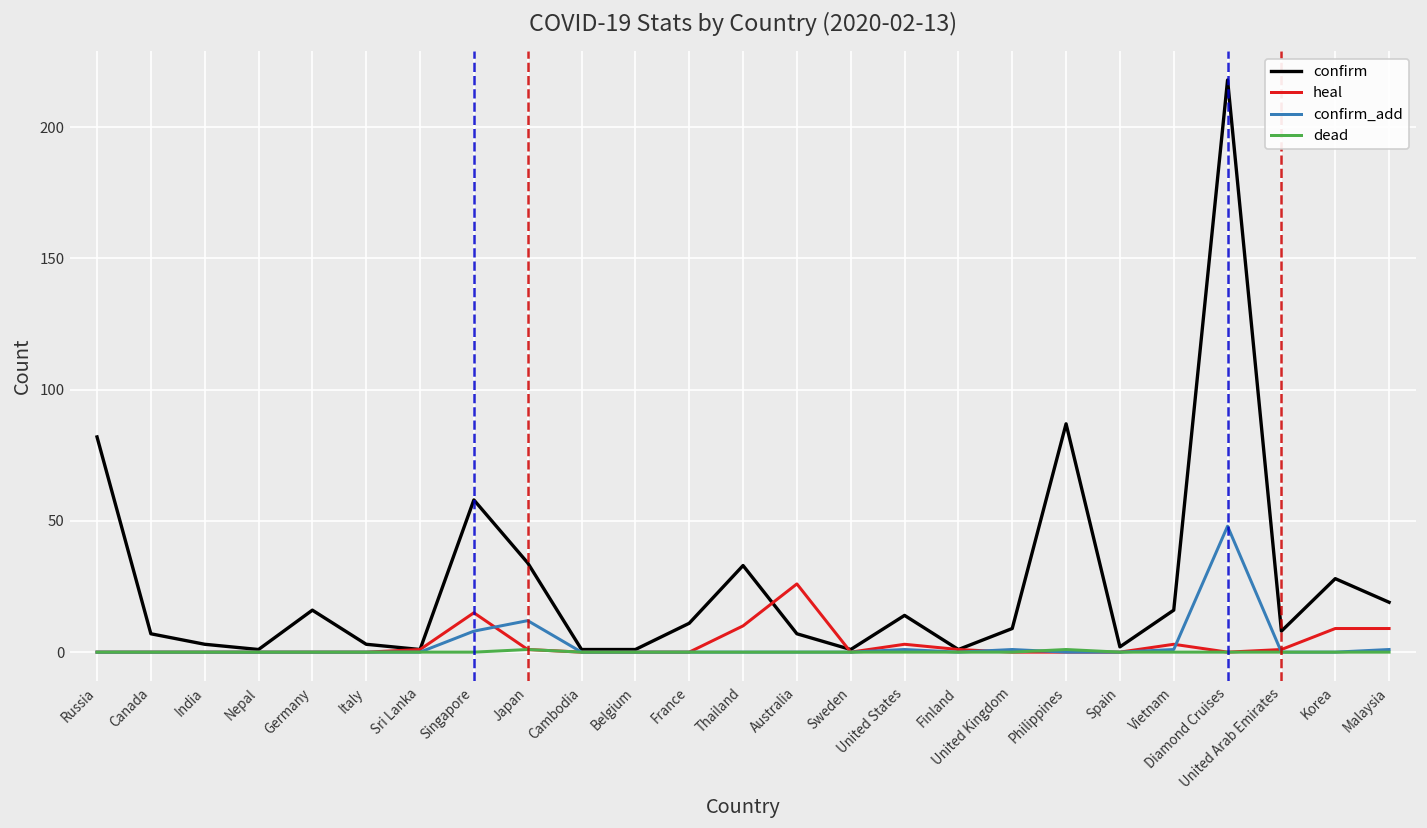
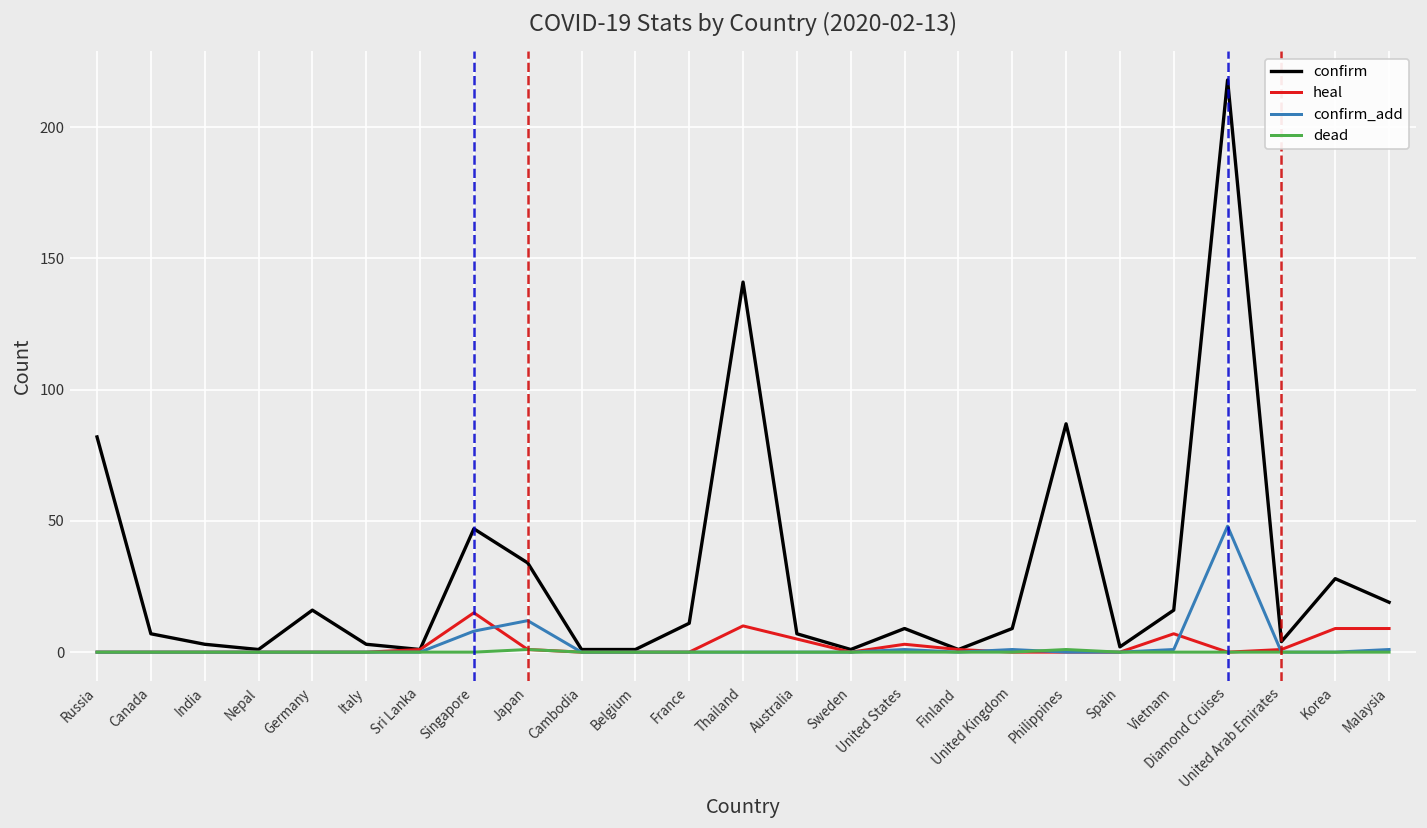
confirm, Singapore: 58 -> 47
confirm, Thailand: 33 -> 141
heal, Australia: 26 -> 5
confirm, United States: 14 -> 9
heal, Vietnam: 3 -> 7
confirm, United Arab Emirates: 8 -> 4
